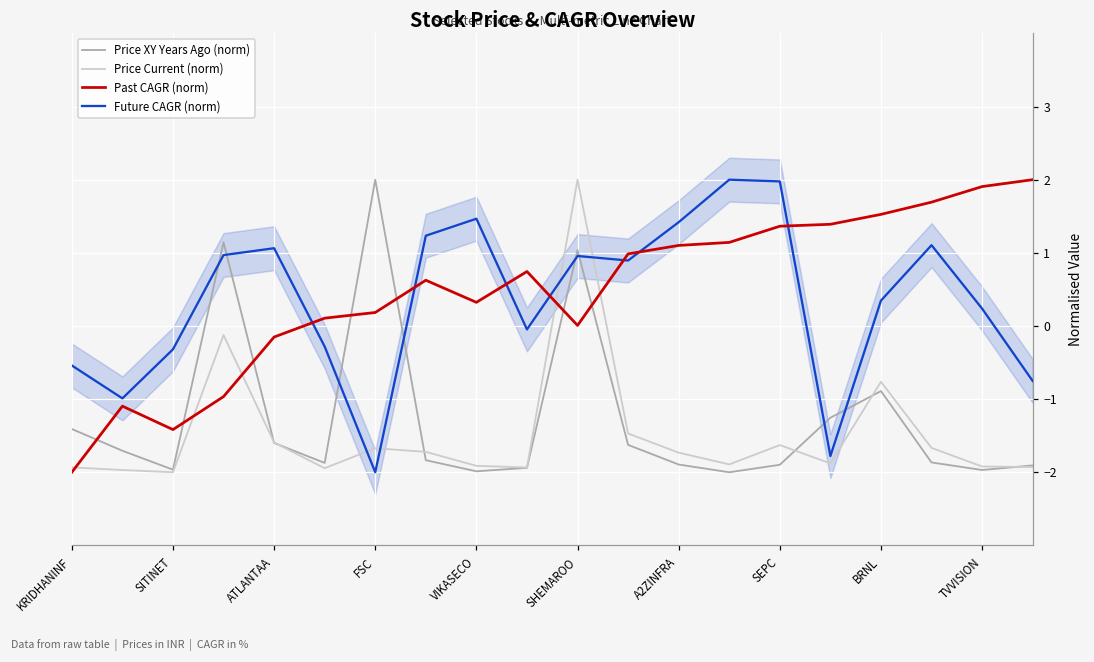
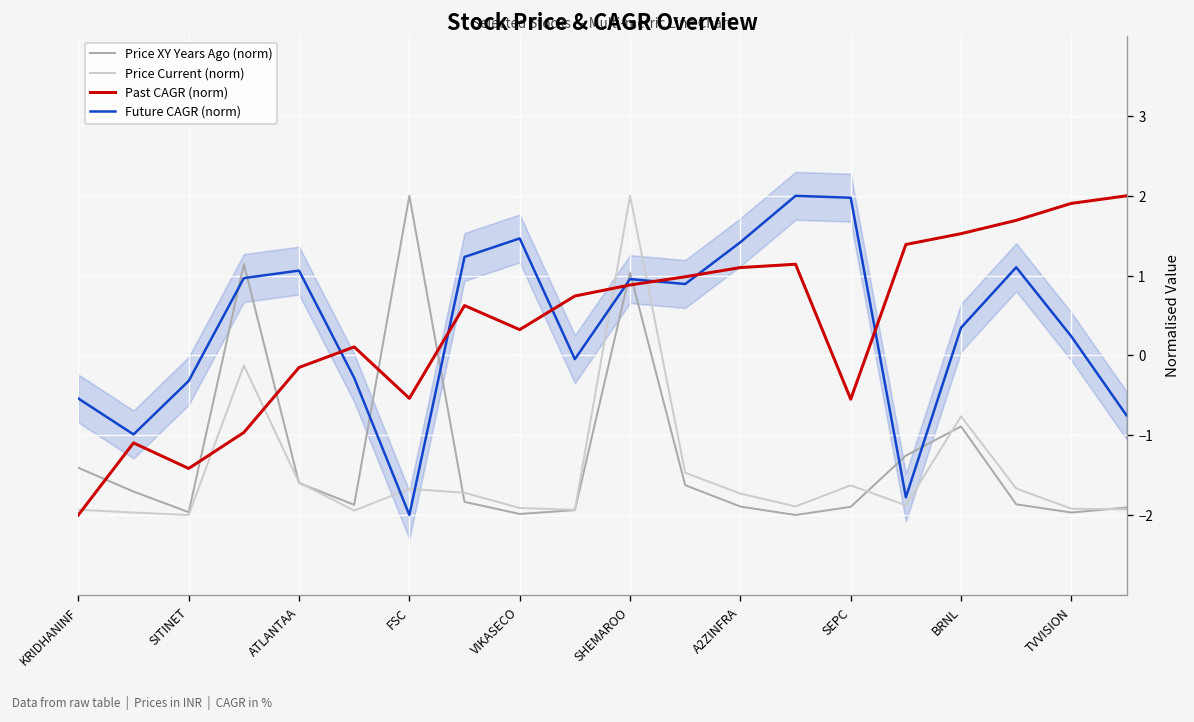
Past CAGR (norm), FSC: 0.2 -> -0.5
Past CAGR (norm), SHEMAROO: 0.0 -> 0.9
Past CAGR (norm), SEPC: 1.4 -> -0.5
